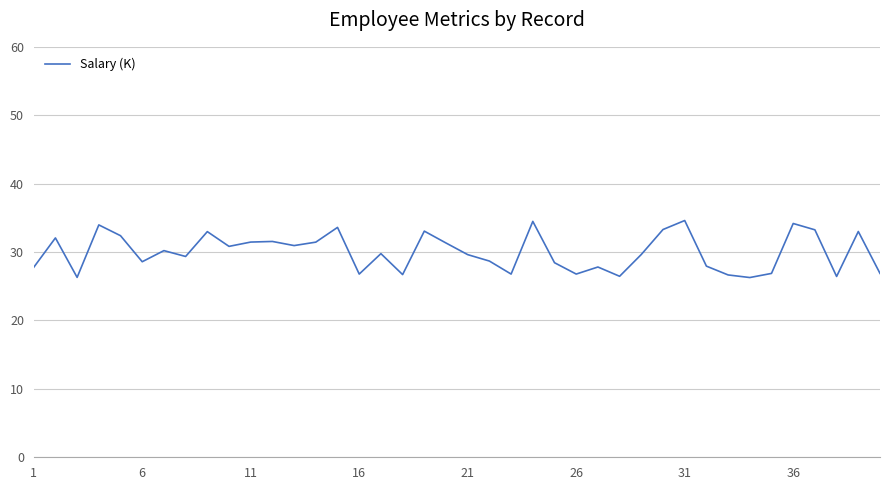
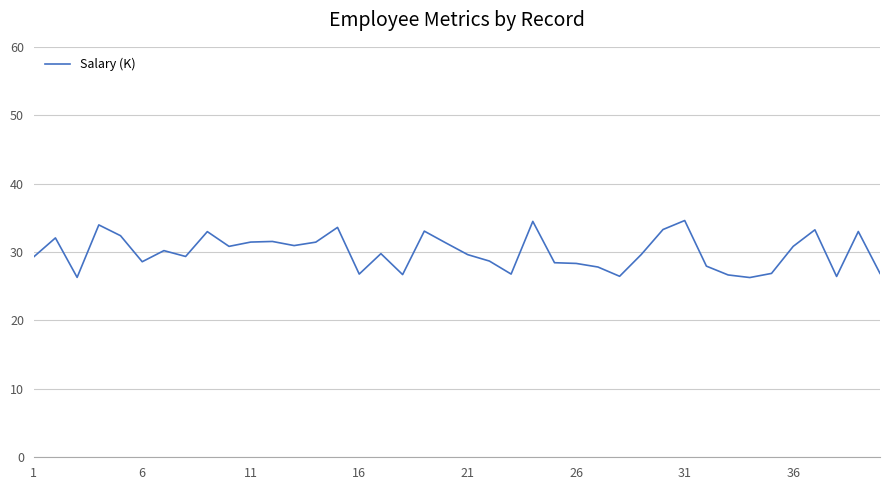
1: 28 -> 29
26: 27 -> 28
36: 34 -> 31
